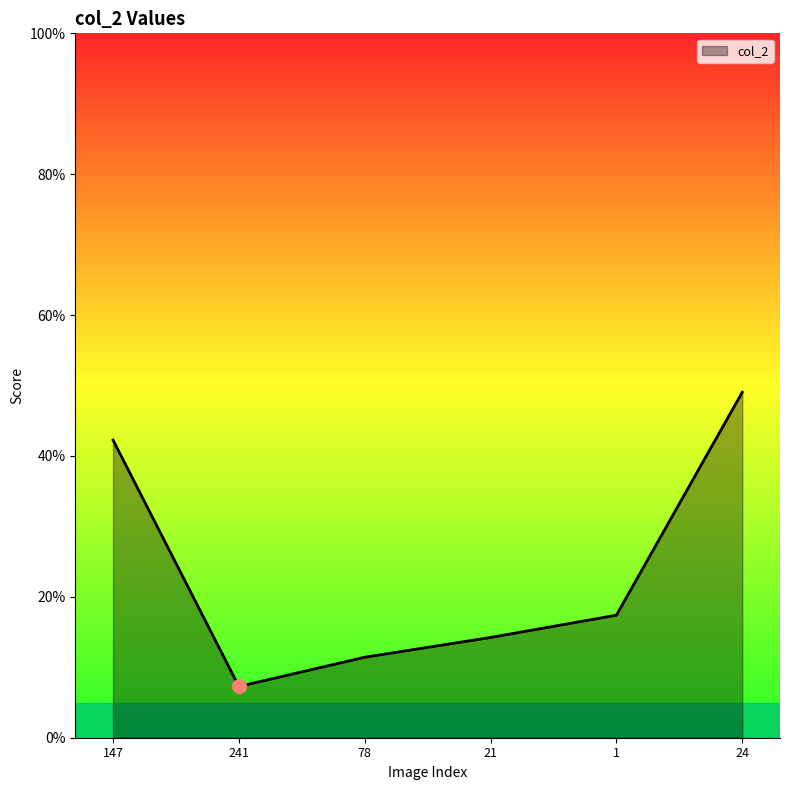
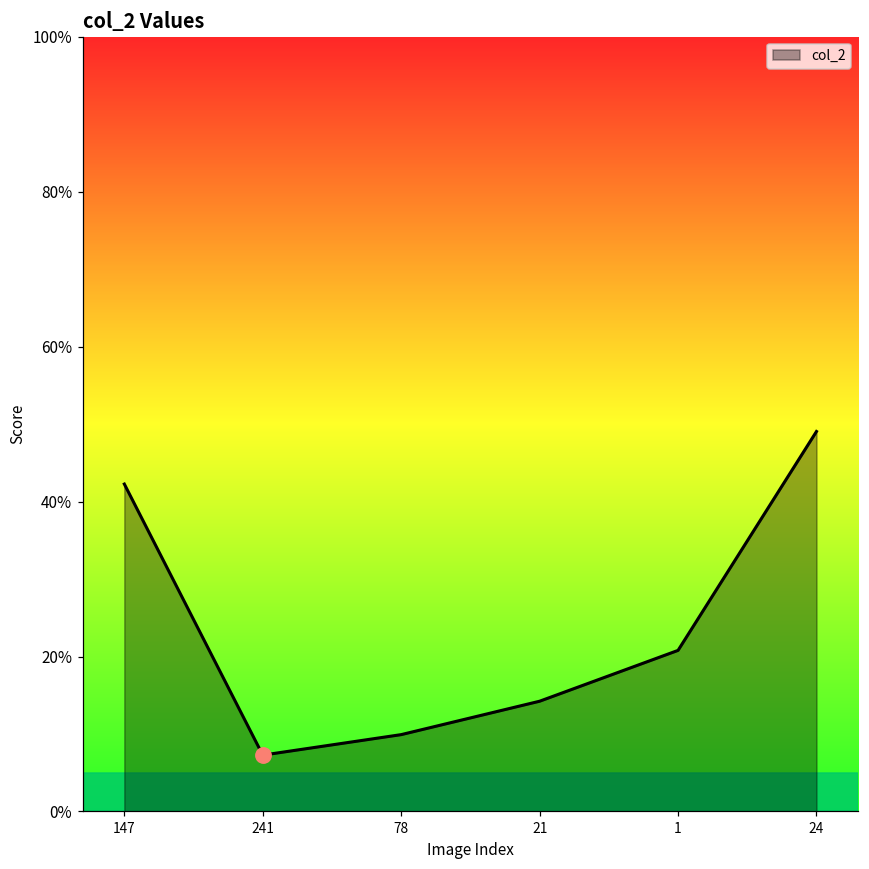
col_2, 78: 11% -> 10%
col_2, 1: 17% -> 21%
